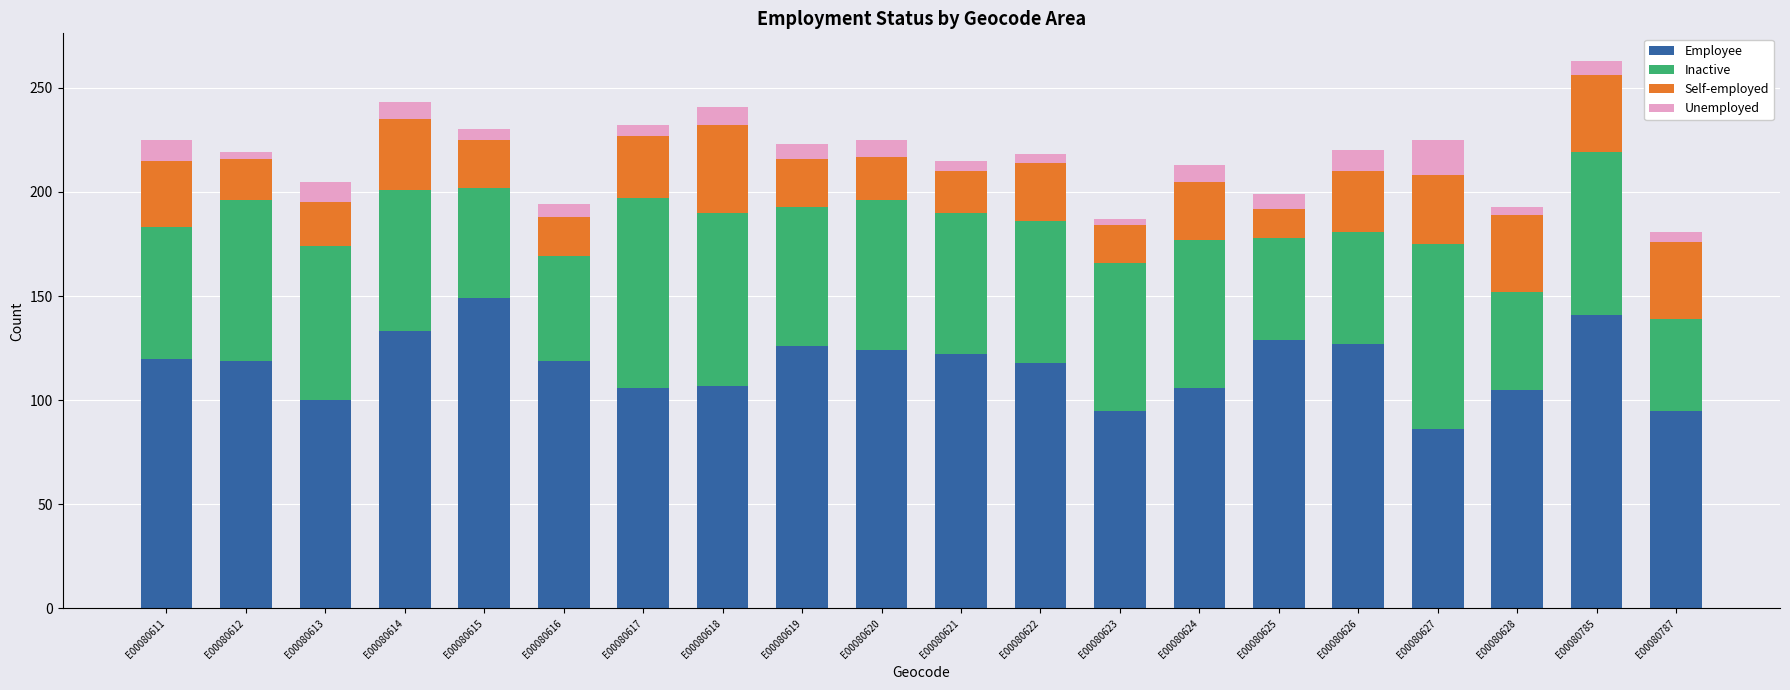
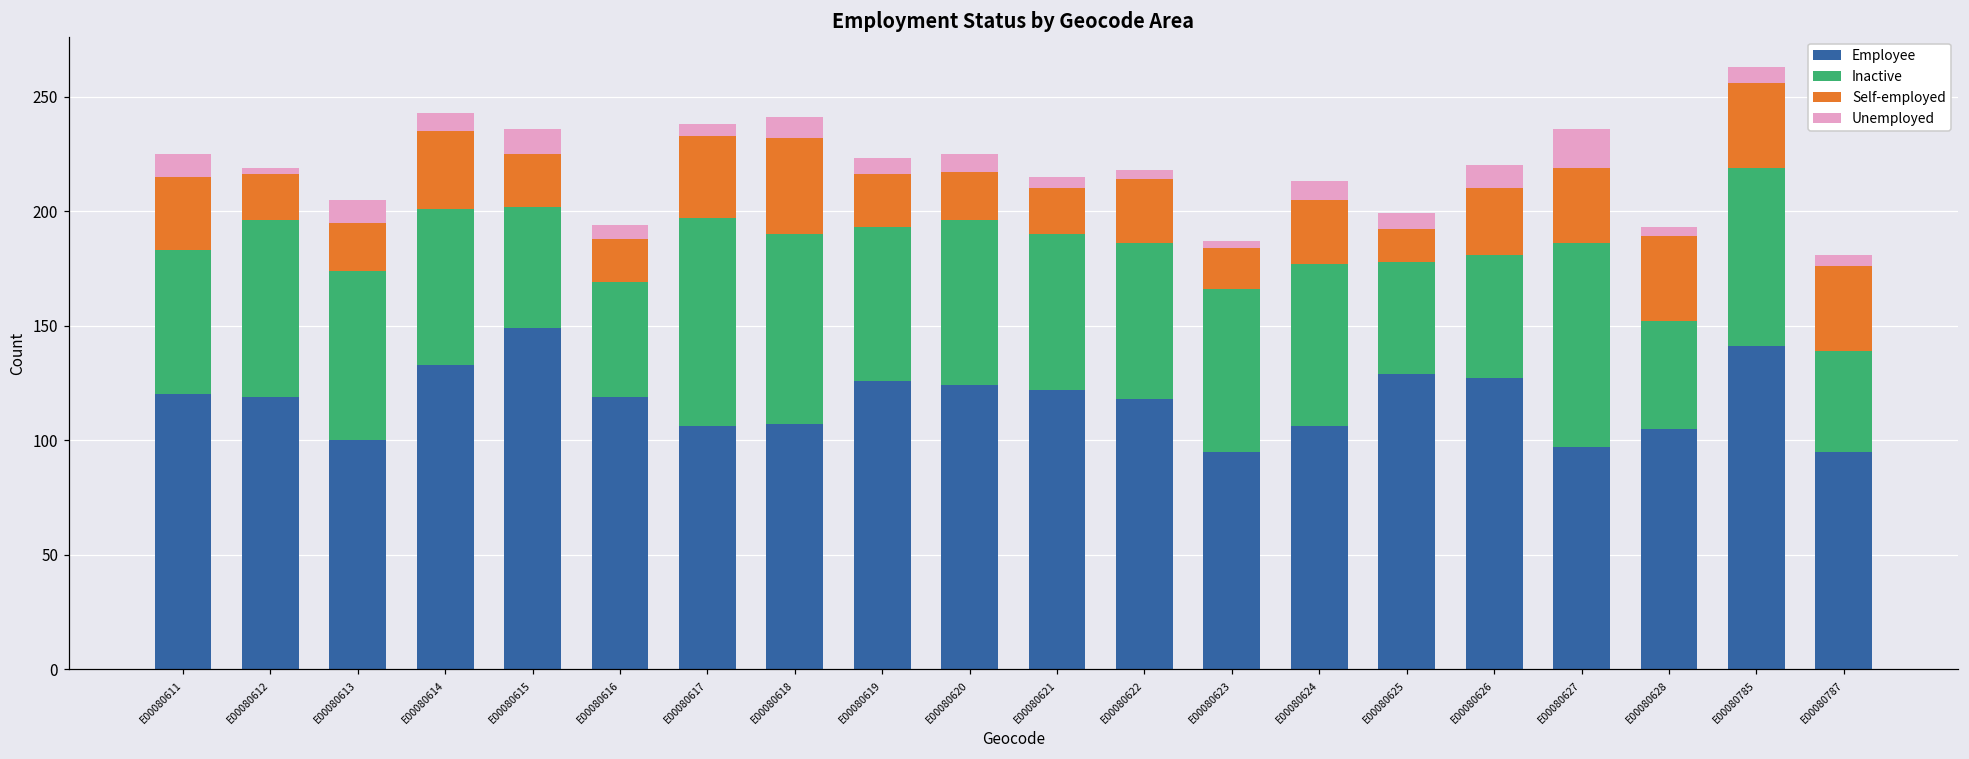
Unemployed, E00080615: 5 -> 11
Self-employed, E00080617: 30 -> 36
Employee, E00080627: 86 -> 97
